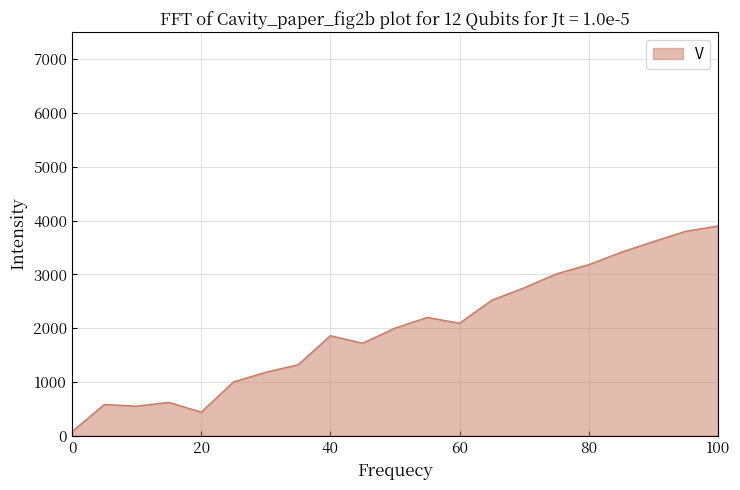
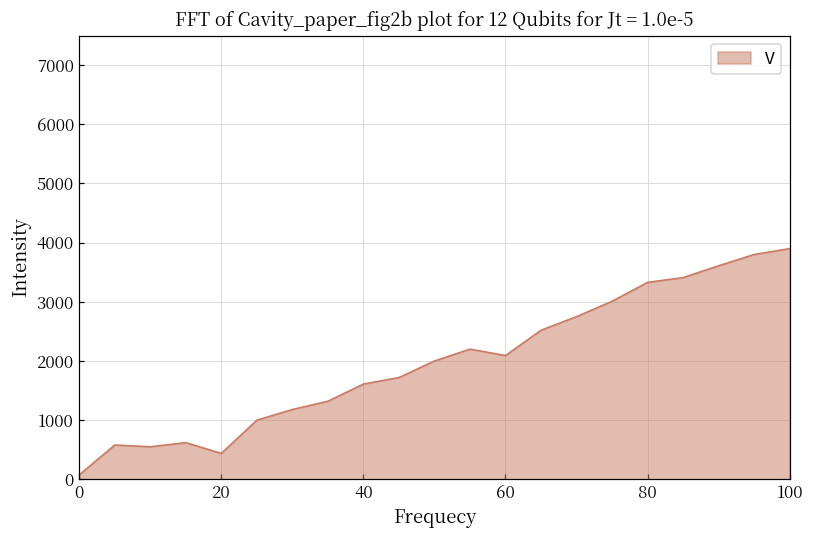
40: 1900 -> 1600
80: 3200 -> 3300
